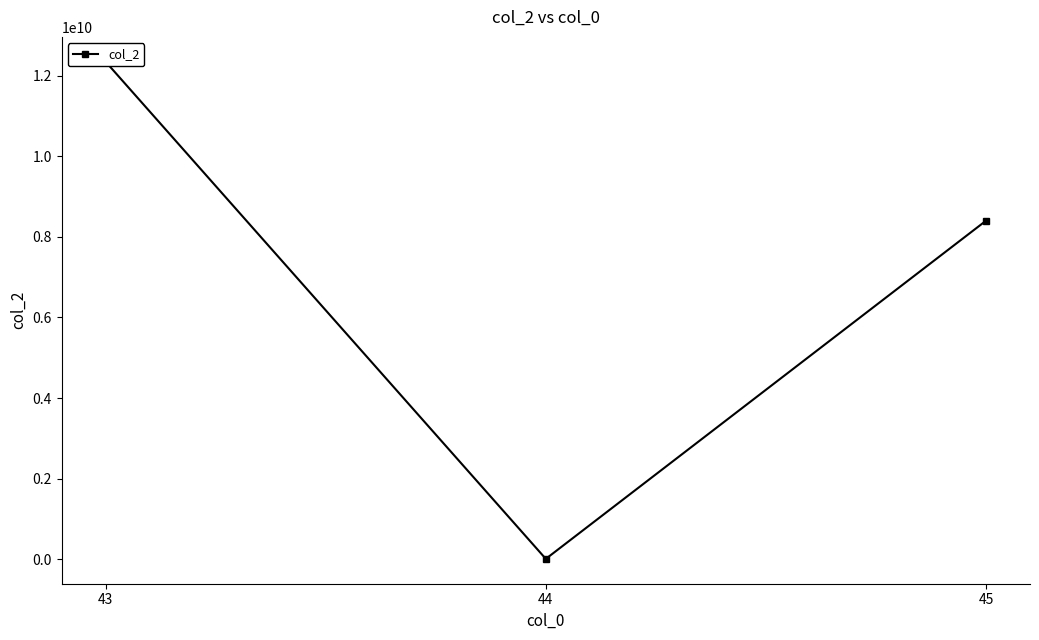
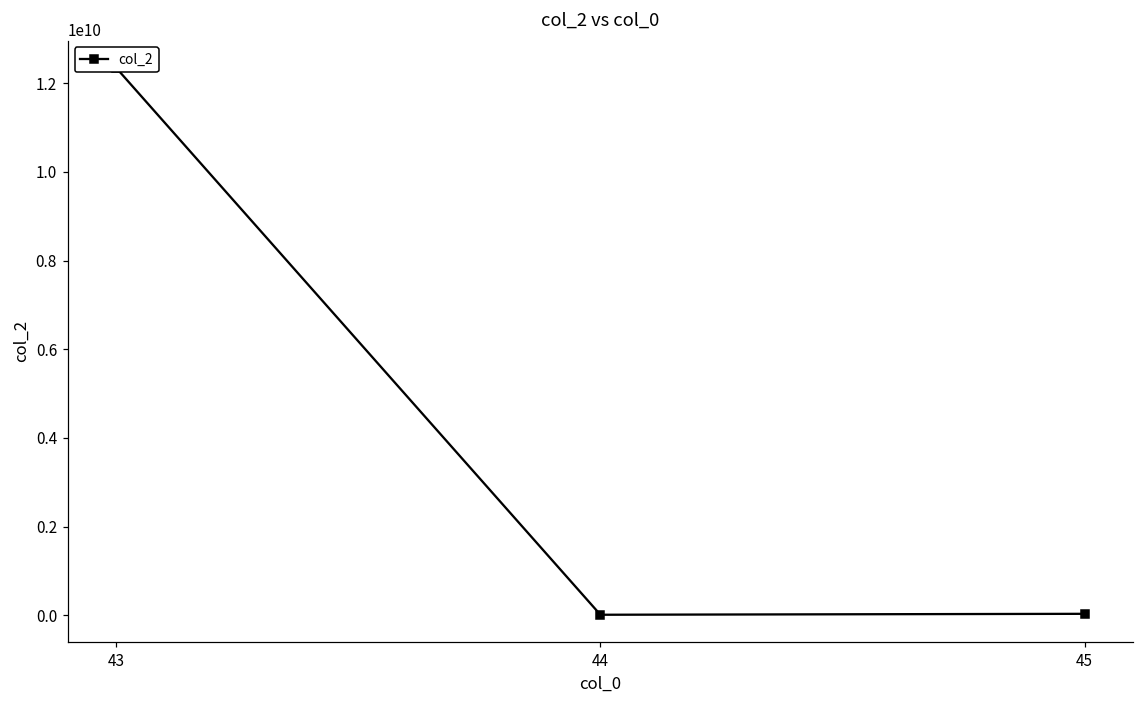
45: 8400000000 -> 0
